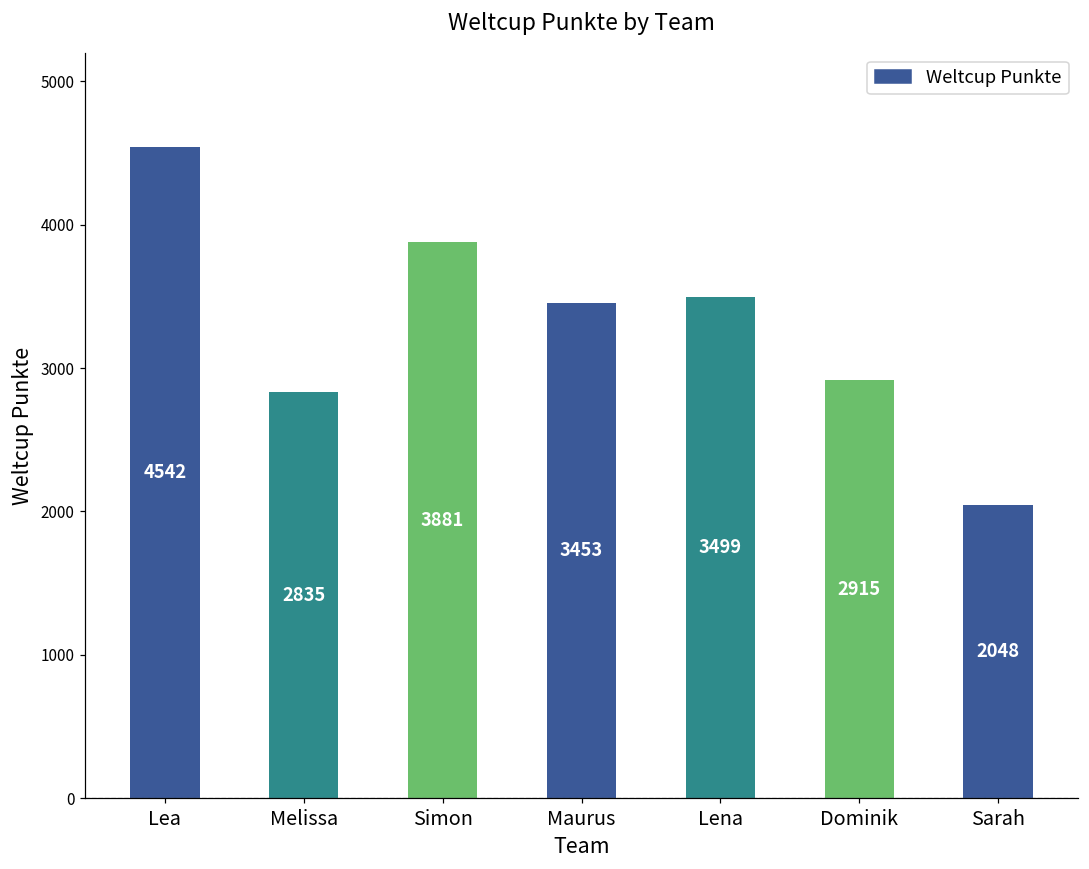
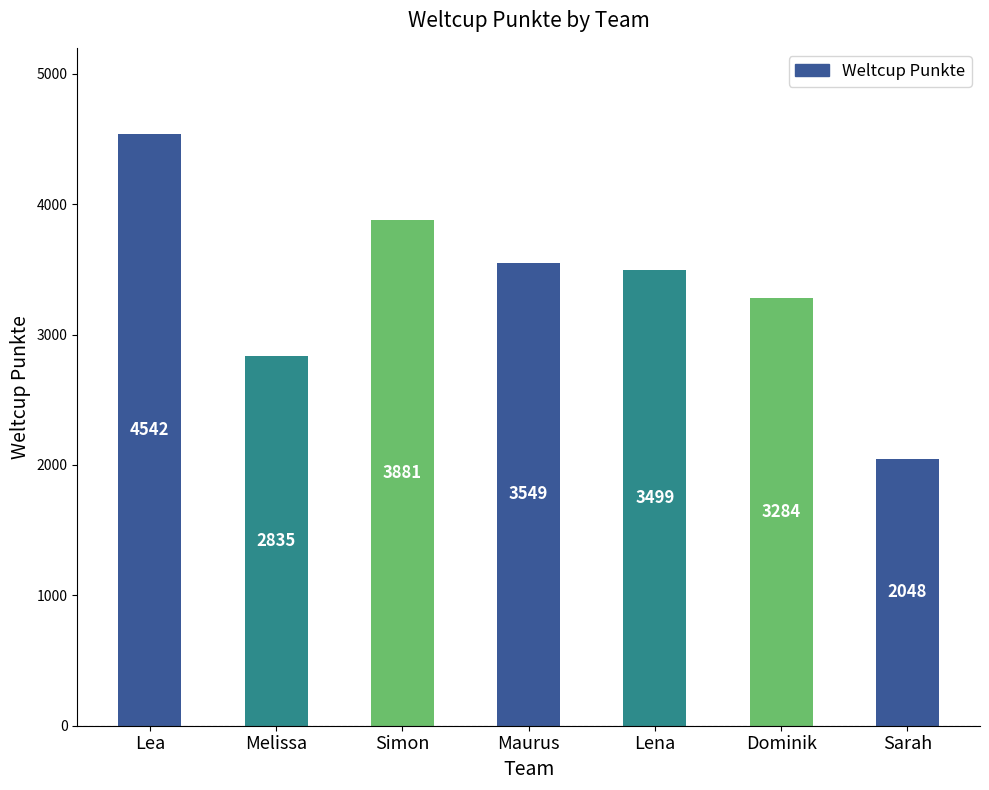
Maurus: 3453 -> 3549
Dominik: 2915 -> 3284
